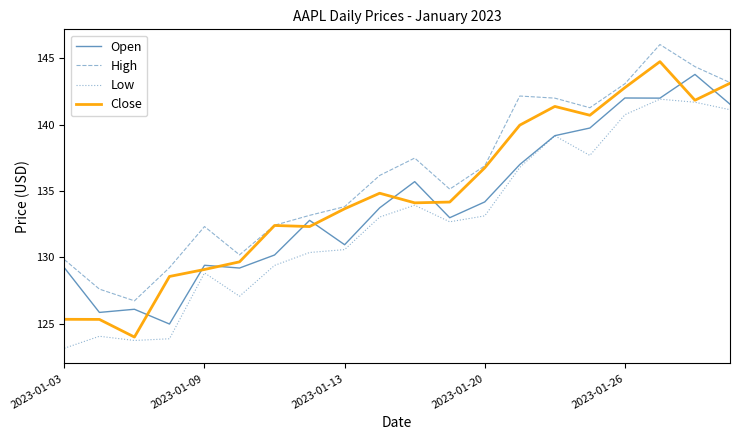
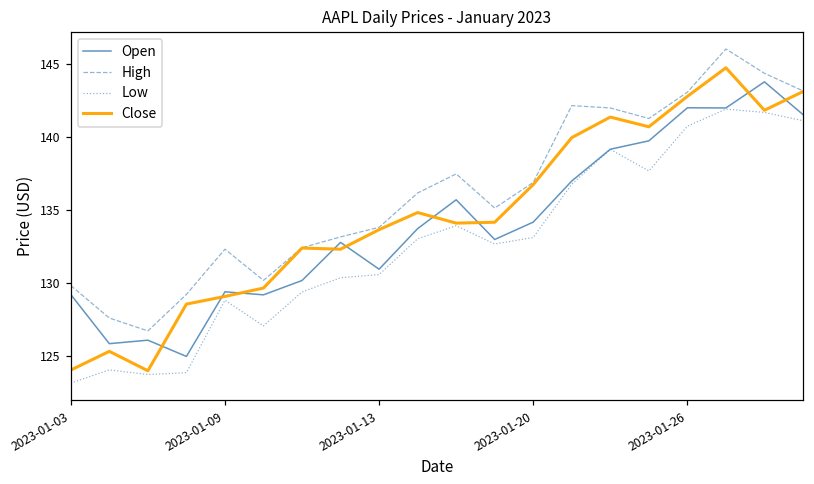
Close, 2023-01-03: 125.3 -> 124.0
